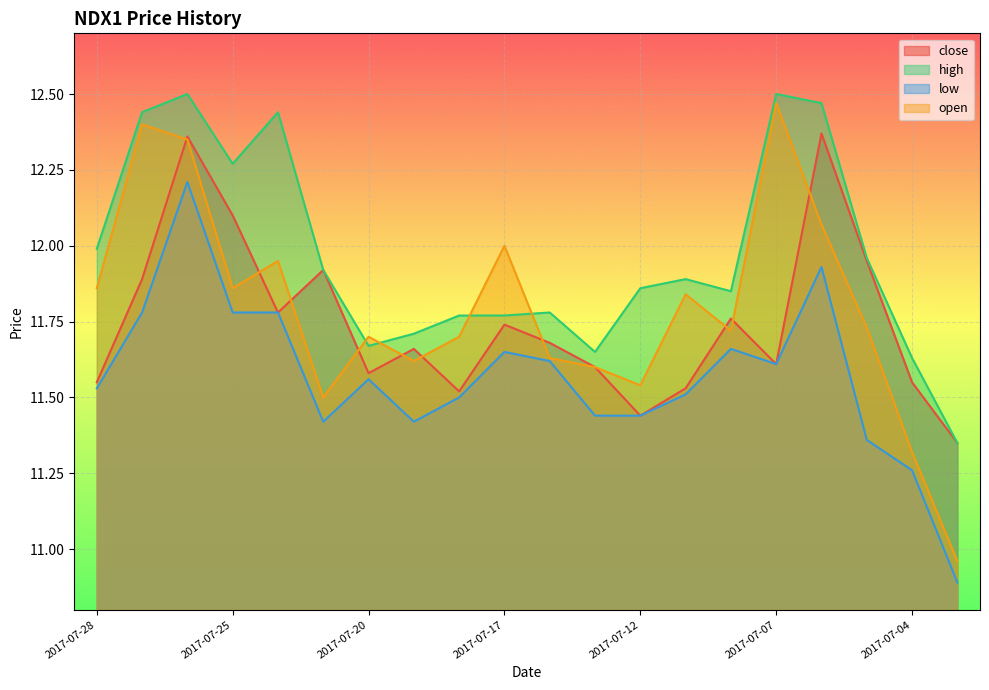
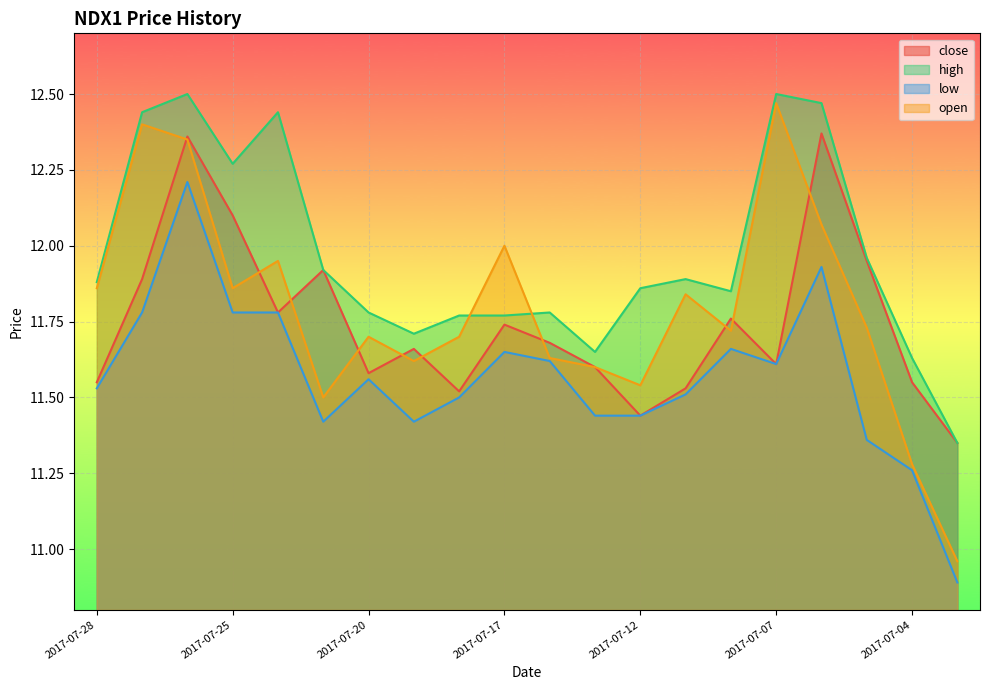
high, 2017-07-28: 11.99 -> 11.88
high, 2017-07-20: 11.67 -> 11.78
open, 2017-07-04: 11.32 -> 11.28
